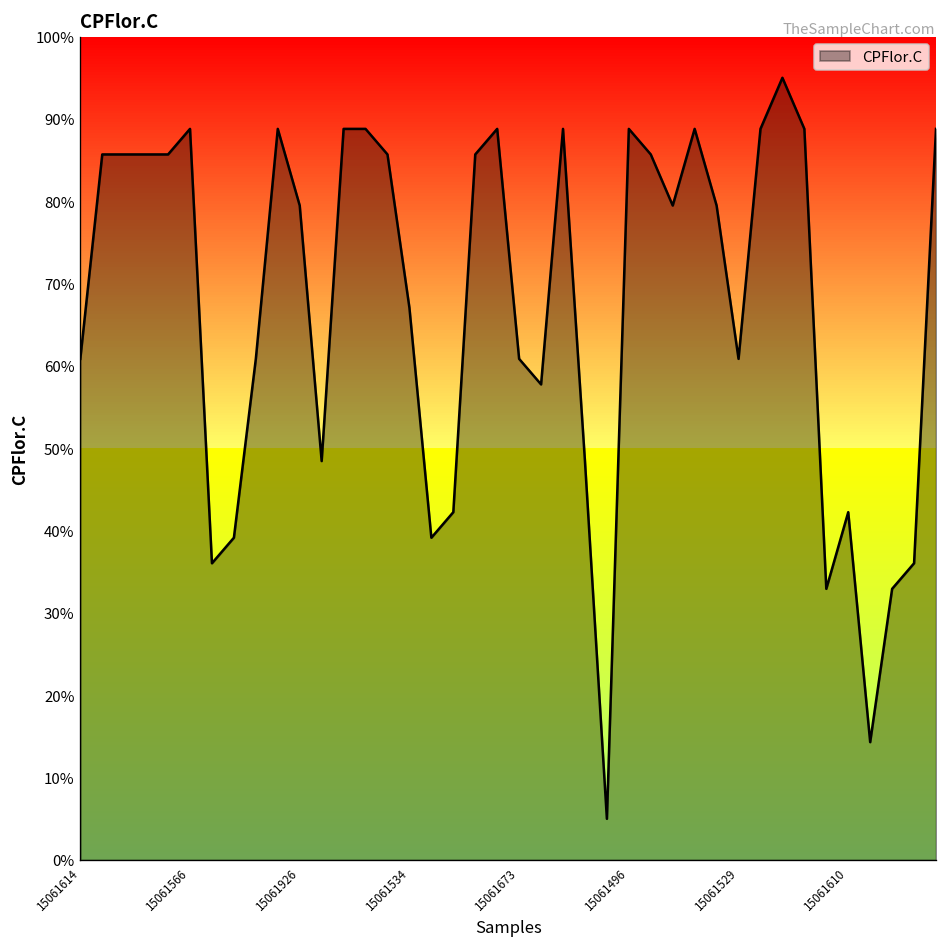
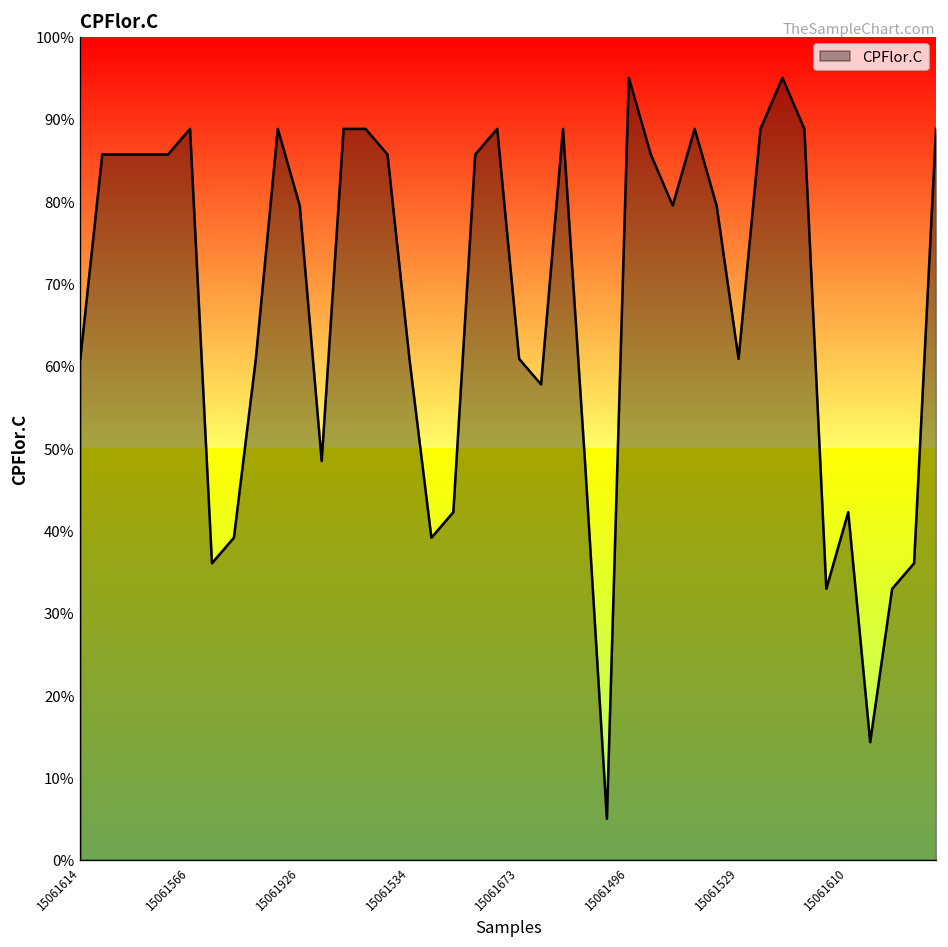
15061534: 67% -> 61%
15061496: 89% -> 95%
